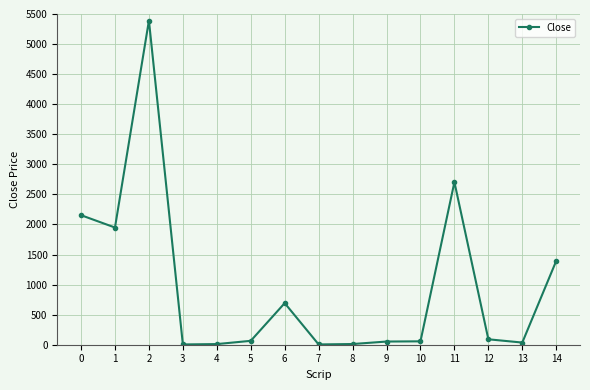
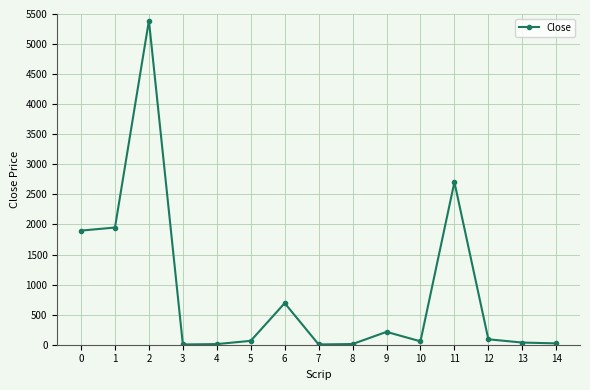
0: 2200 -> 1900
9: 100 -> 200
14: 1400 -> 0
